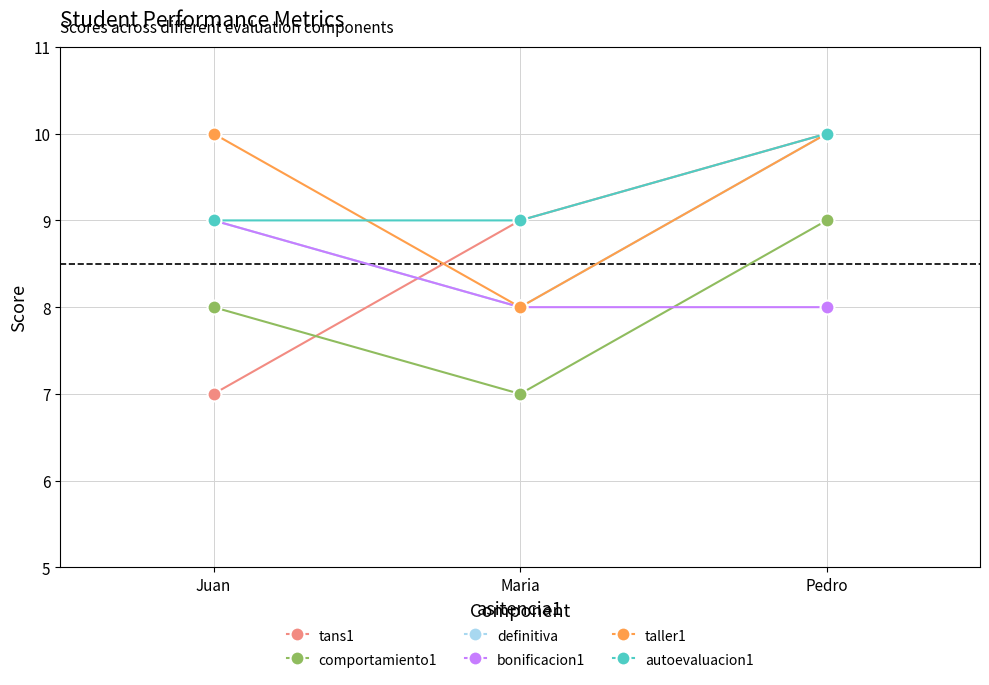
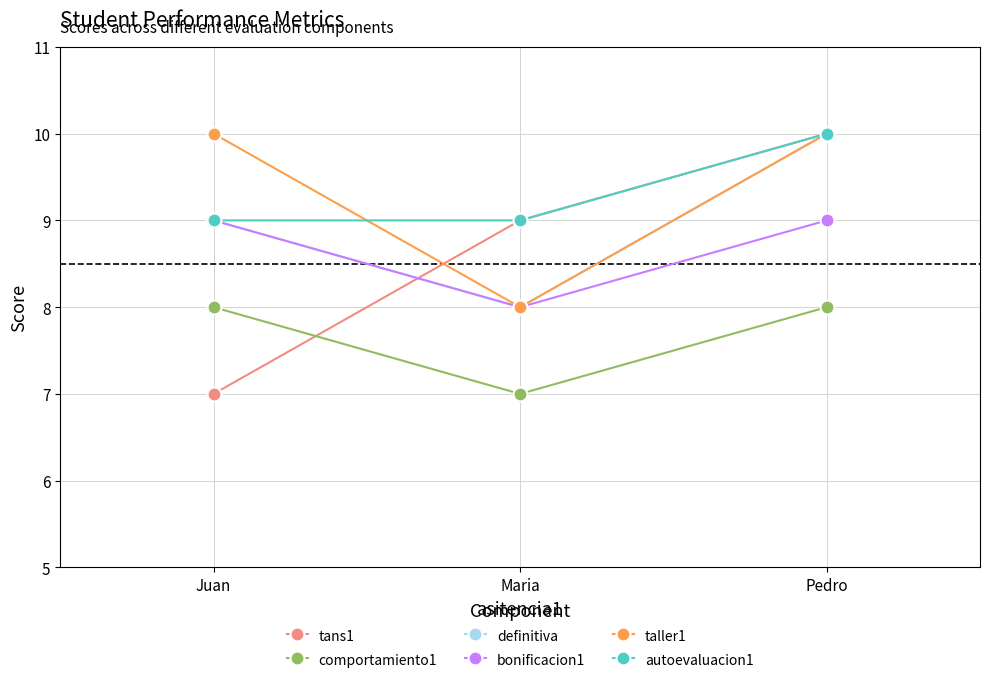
comportamiento1, Pedro: 9 -> 8
bonificacion1, Pedro: 8 -> 9
